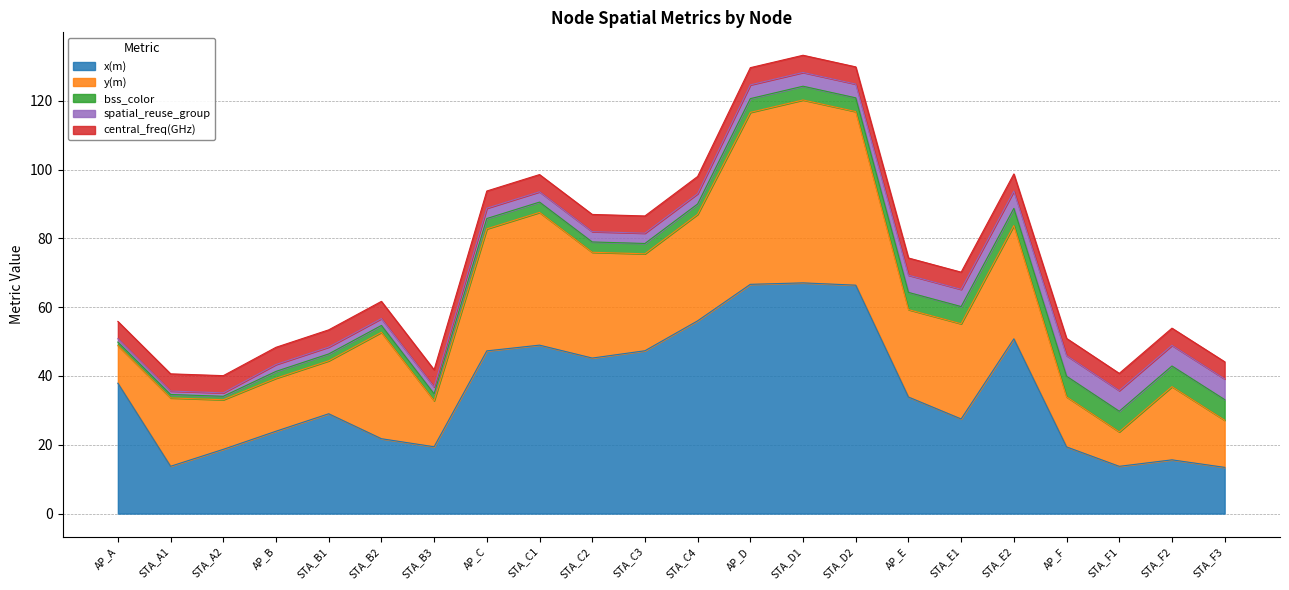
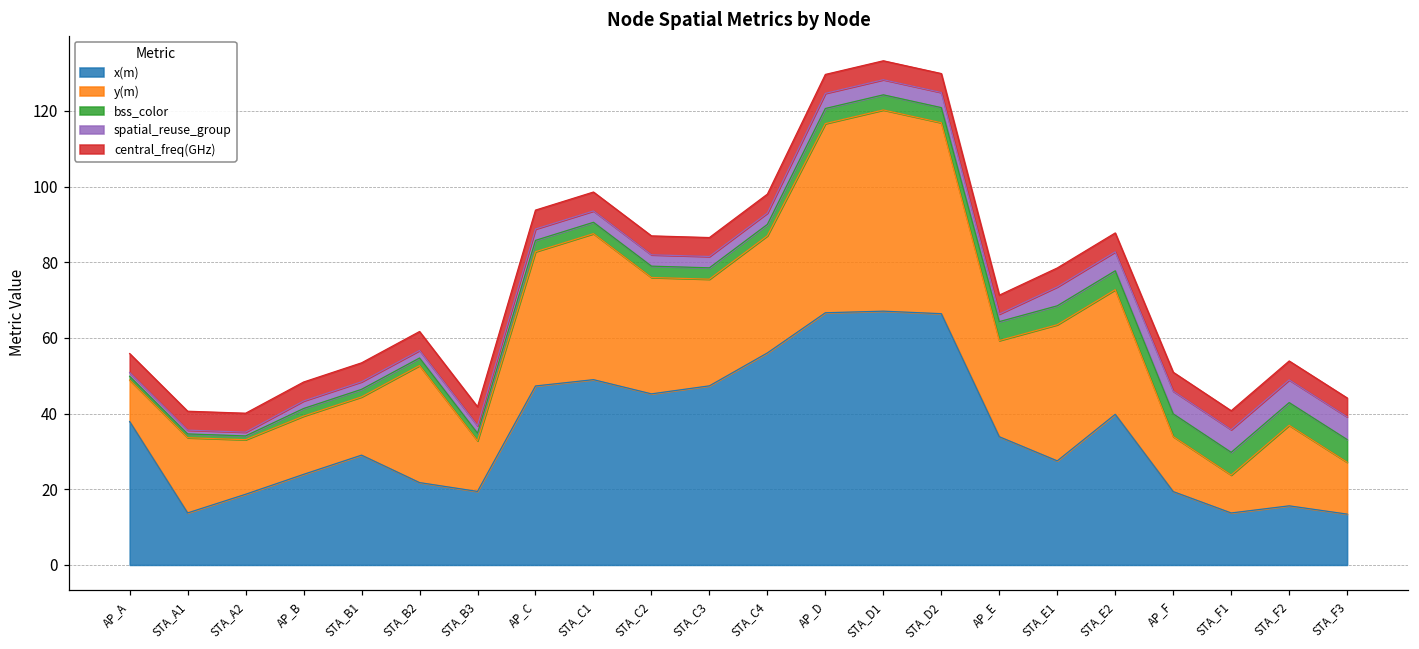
spatial_reuse_group, AP_E: 5 -> 2
y(m), STA_E1: 28 -> 36
x(m), STA_E2: 51 -> 40
